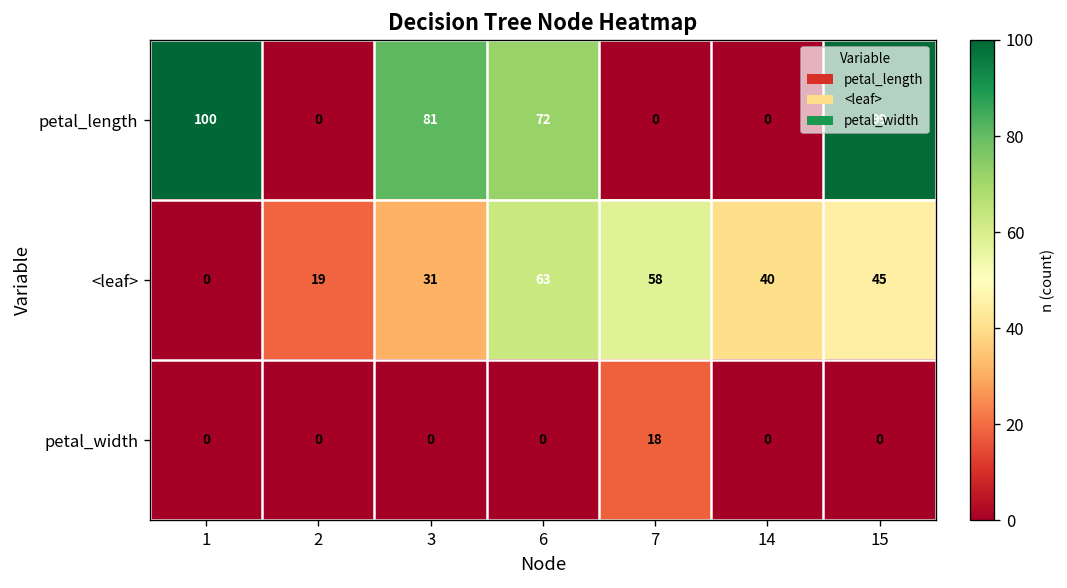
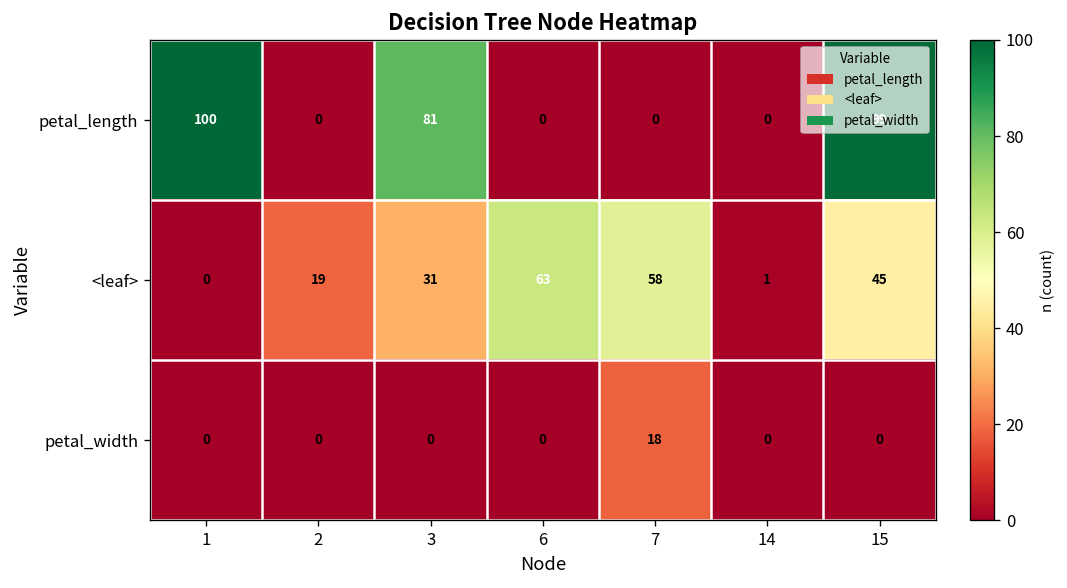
petal_length, 6: 72 -> 0
<leaf>, 14: 40 -> 1
